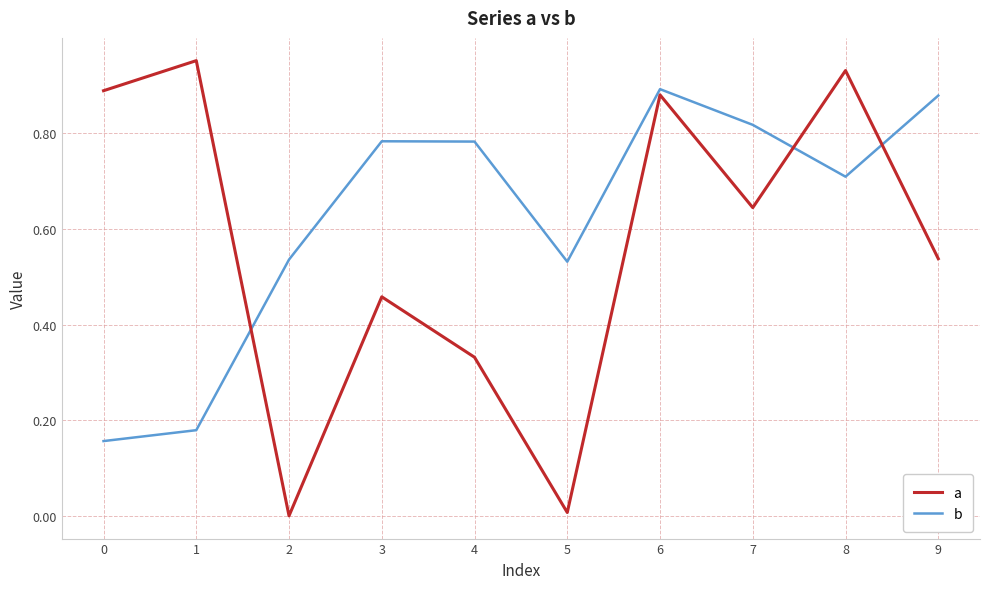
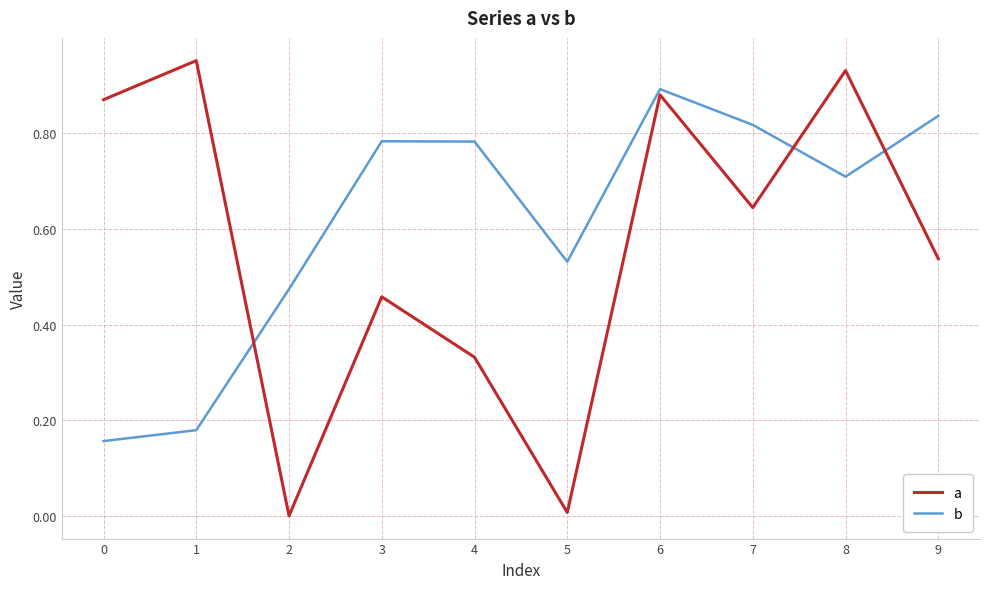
a, 0: 0.89 -> 0.87
b, 2: 0.54 -> 0.47
b, 9: 0.88 -> 0.84
